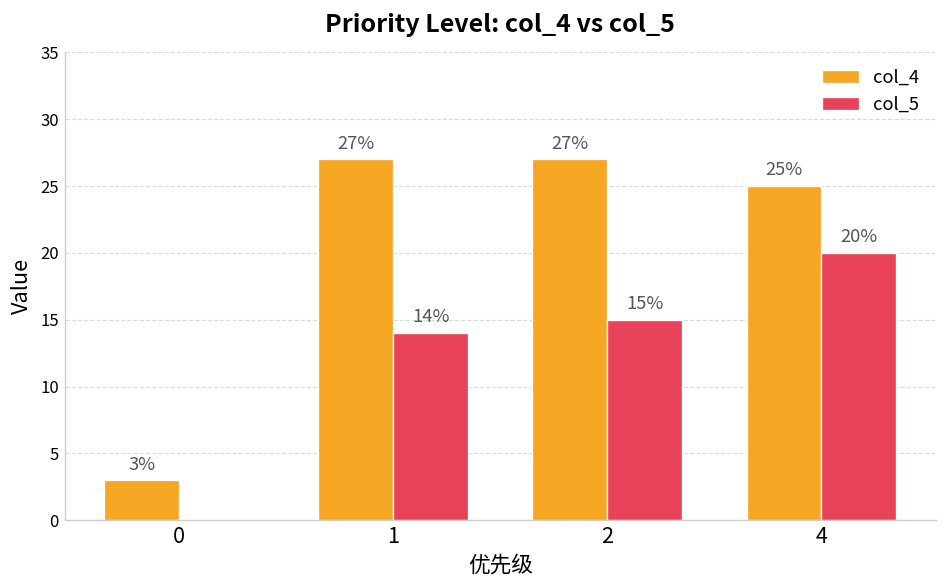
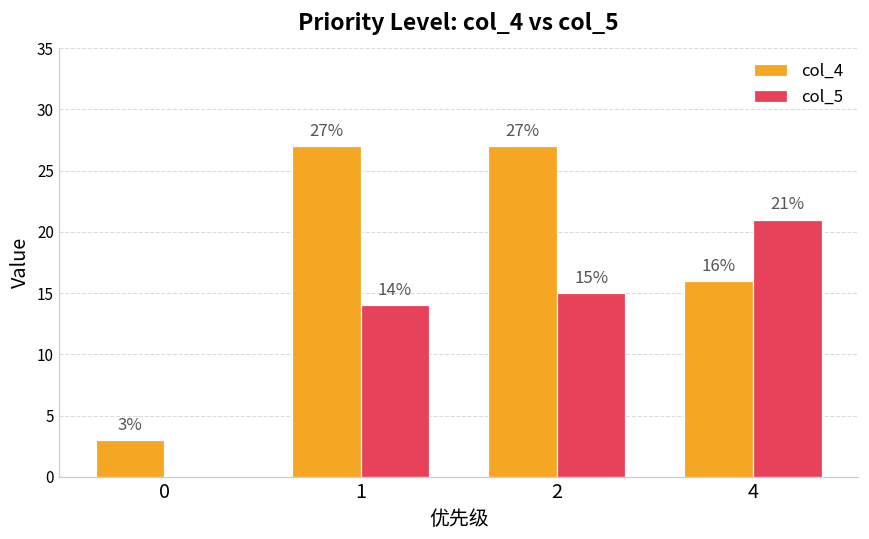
col_4, 4: 25% -> 16%
col_5, 4: 20% -> 21%
